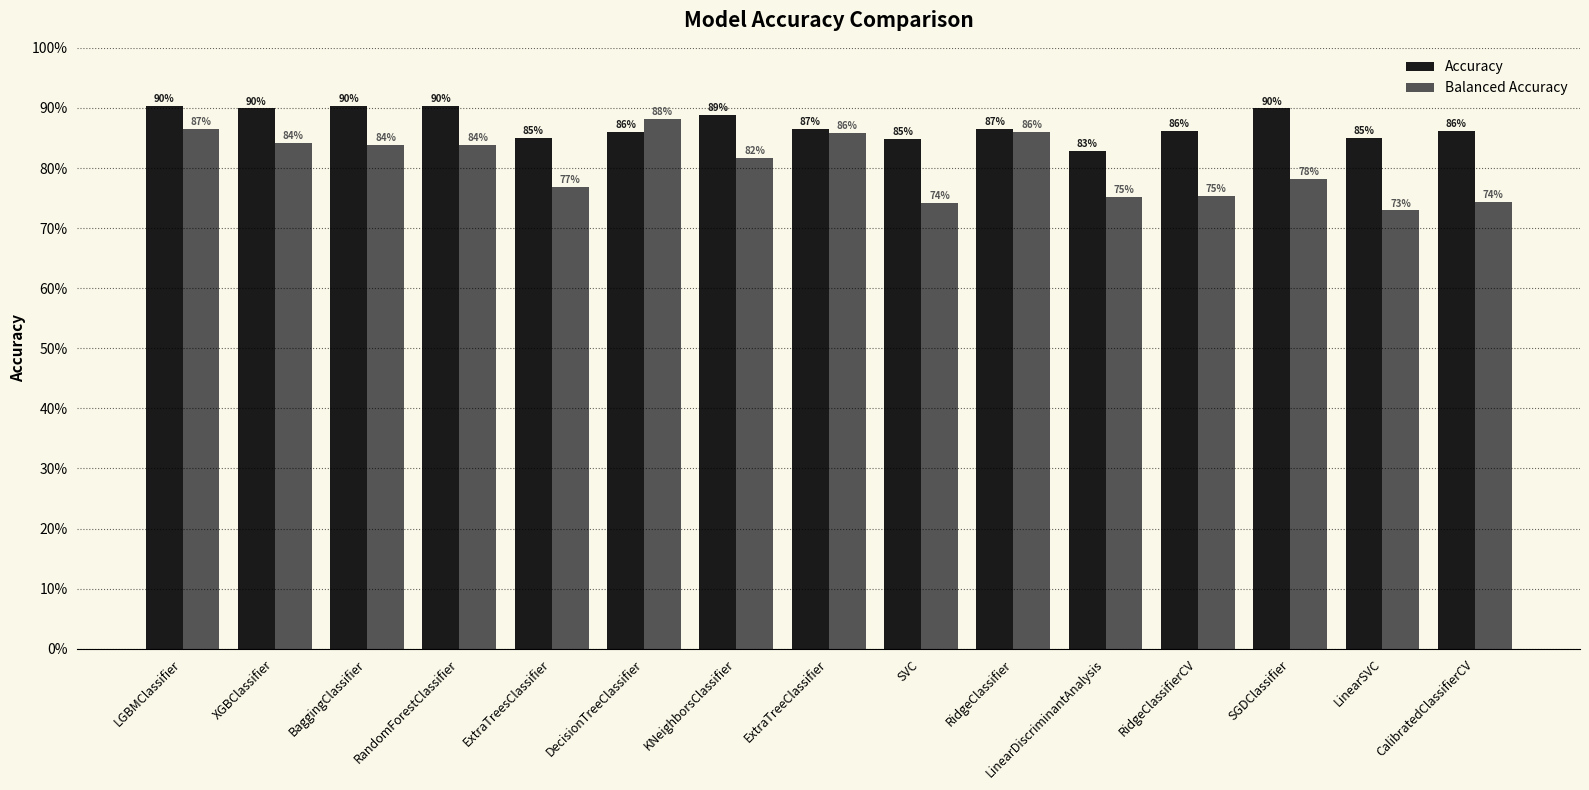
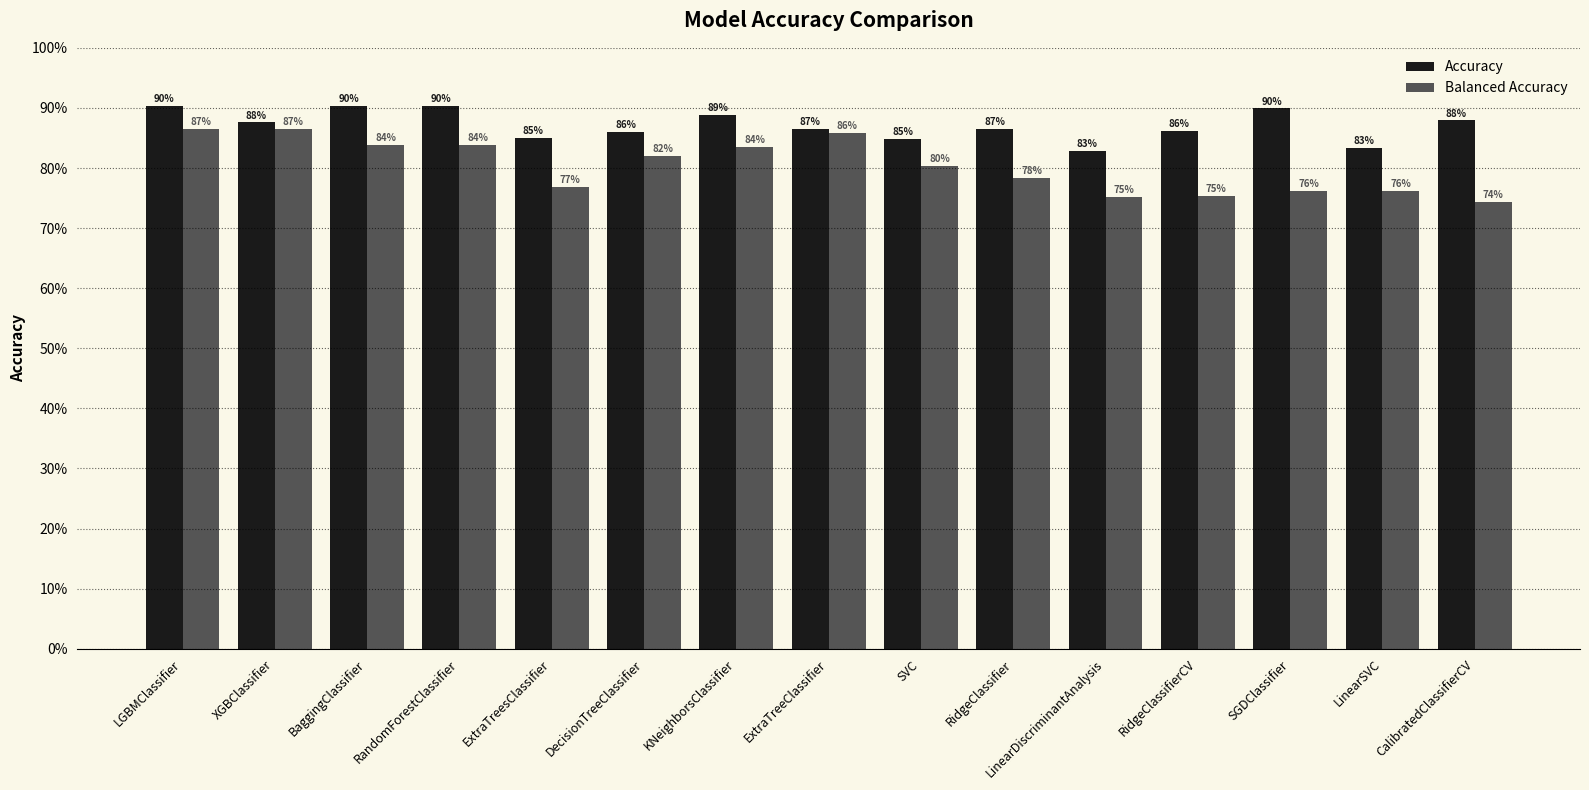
Accuracy, XGBClassifier: 90% -> 88%
Balanced Accuracy, XGBClassifier: 84% -> 87%
Balanced Accuracy, DecisionTreeClassifier: 88% -> 82%
Balanced Accuracy, KNeighborsClassifier: 82% -> 84%
Balanced Accuracy, SVC: 74% -> 80%
Balanced Accuracy, RidgeClassifier: 86% -> 78%
Balanced Accuracy, SGDClassifier: 78% -> 76%
Accuracy, LinearSVC: 85% -> 83%
Balanced Accuracy, LinearSVC: 73% -> 76%
Accuracy, CalibratedClassifierCV: 86% -> 88%
